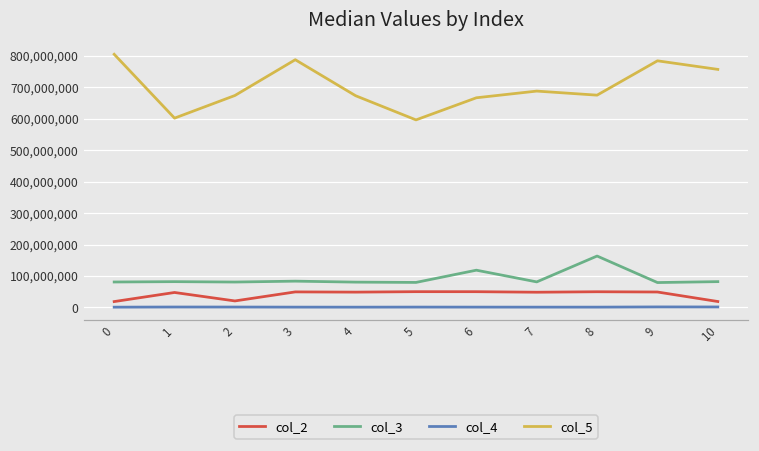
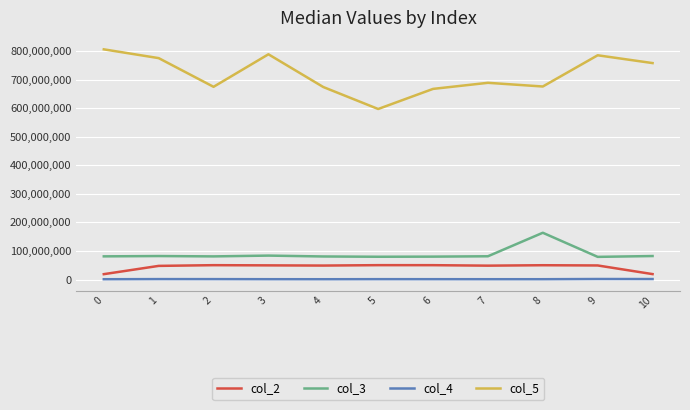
col_5, 1: 600,000,000 -> 770,000,000
col_2, 2: 20,000,000 -> 50,000,000
col_3, 6: 120,000,000 -> 80,000,000
